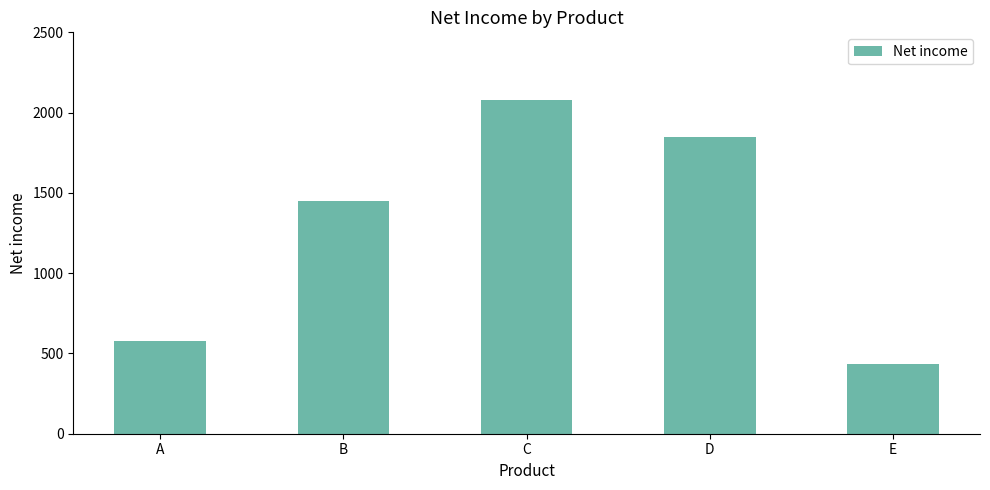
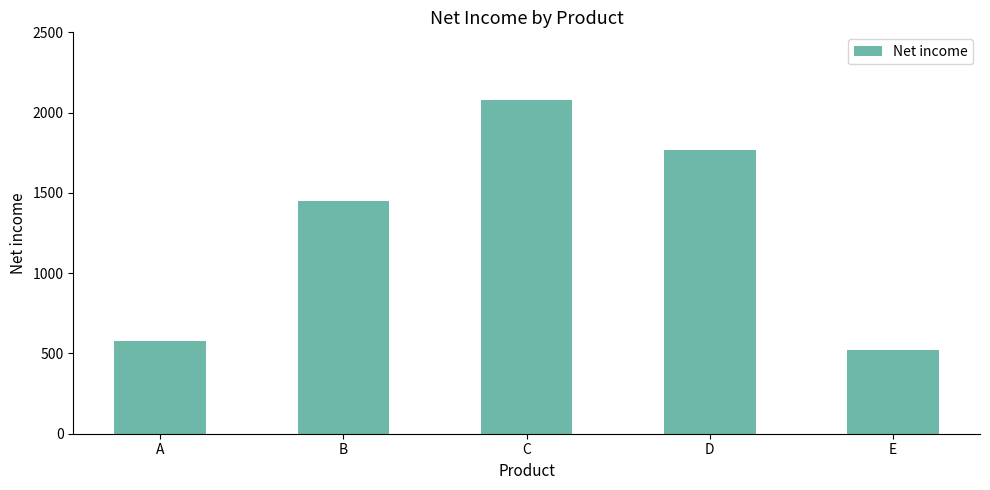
D: 1850 -> 1770
E: 440 -> 520
